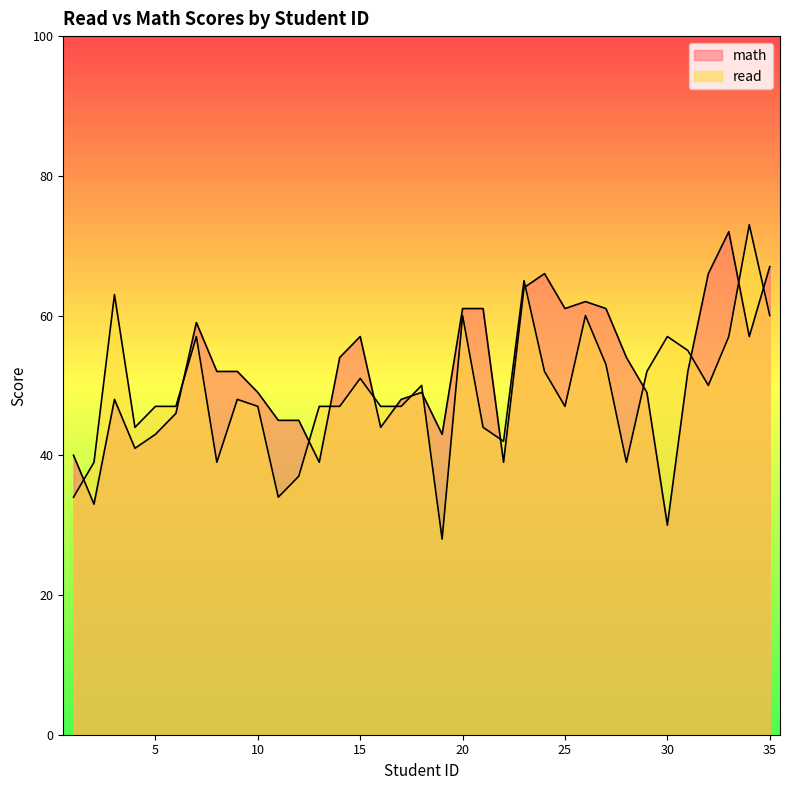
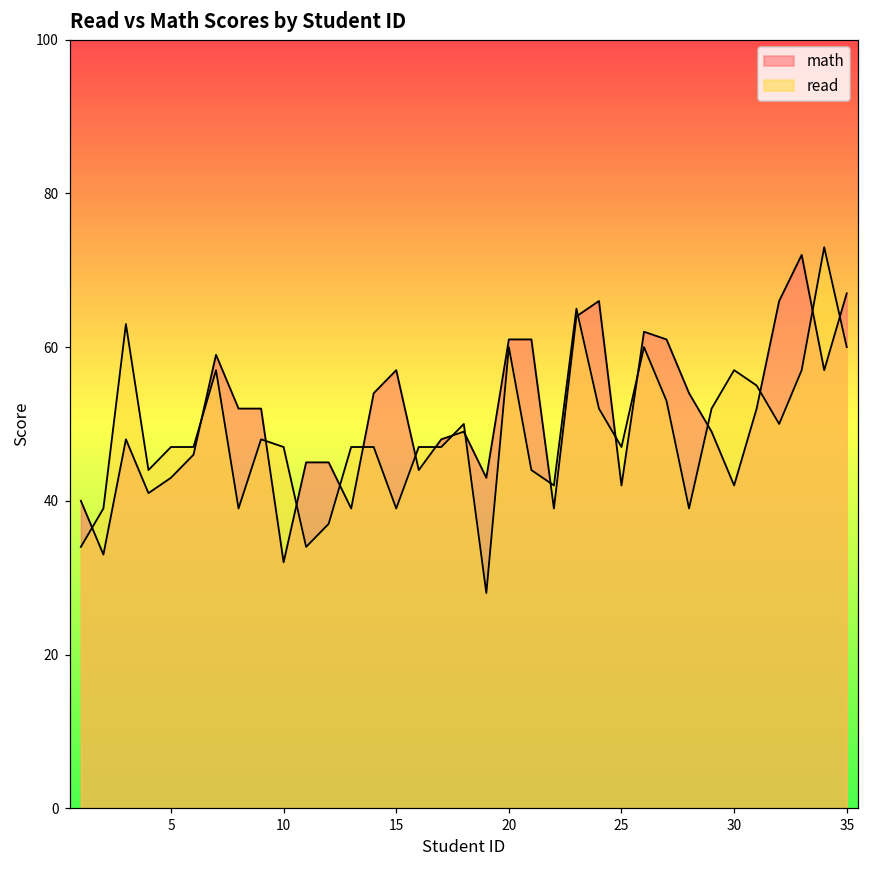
math, 10: 49 -> 32
read, 15: 51 -> 39
math, 25: 61 -> 42
math, 30: 30 -> 42
